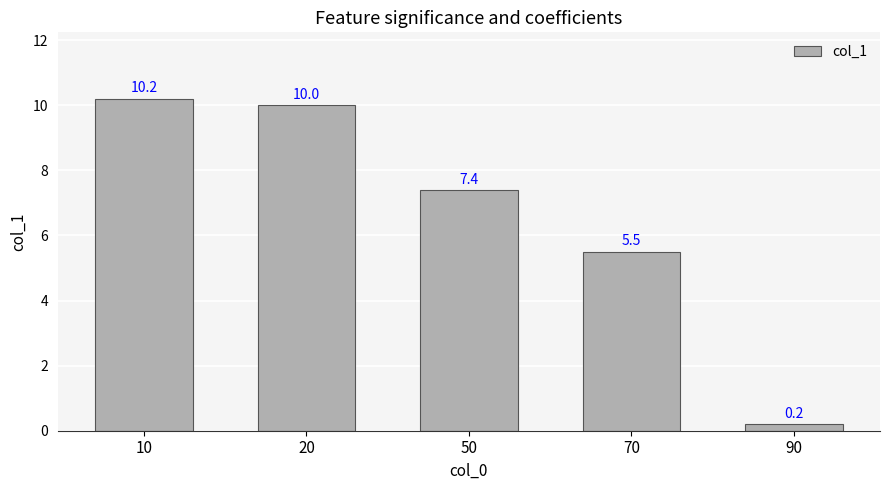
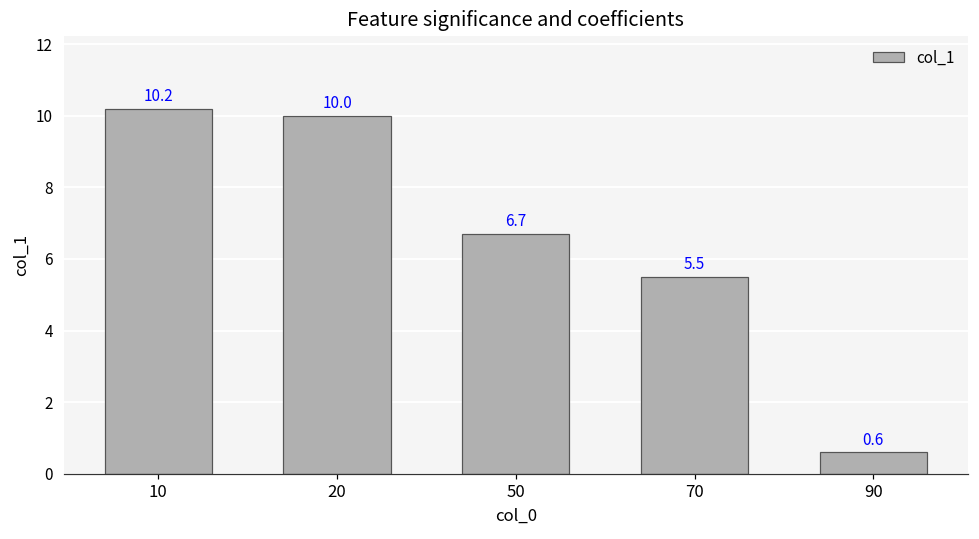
50: 7.4 -> 6.7
90: 0.2 -> 0.6
